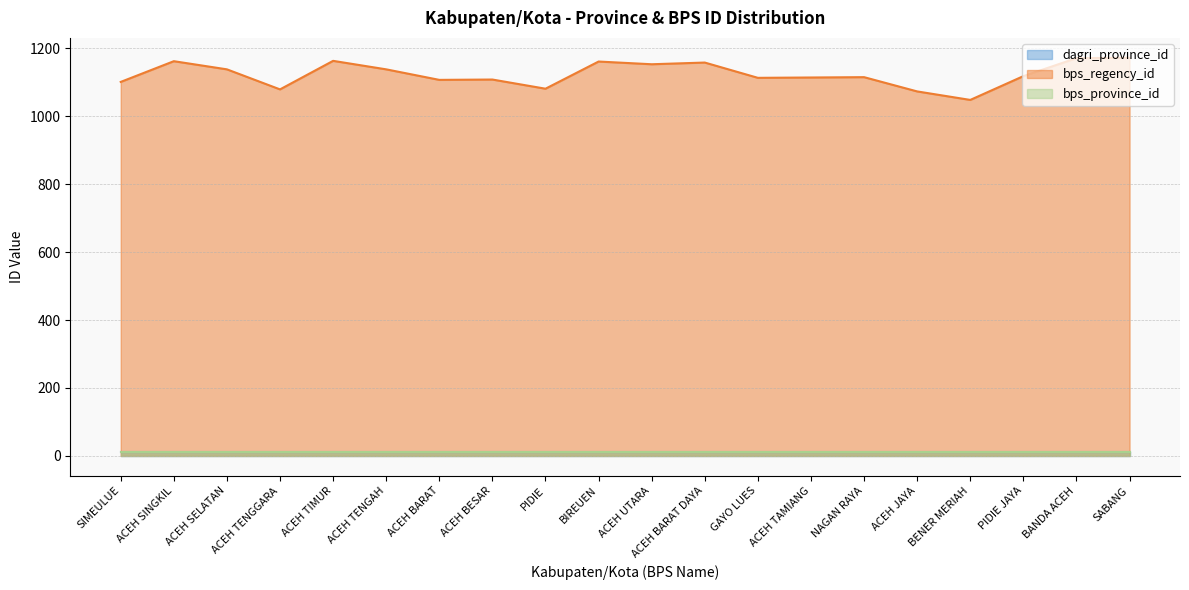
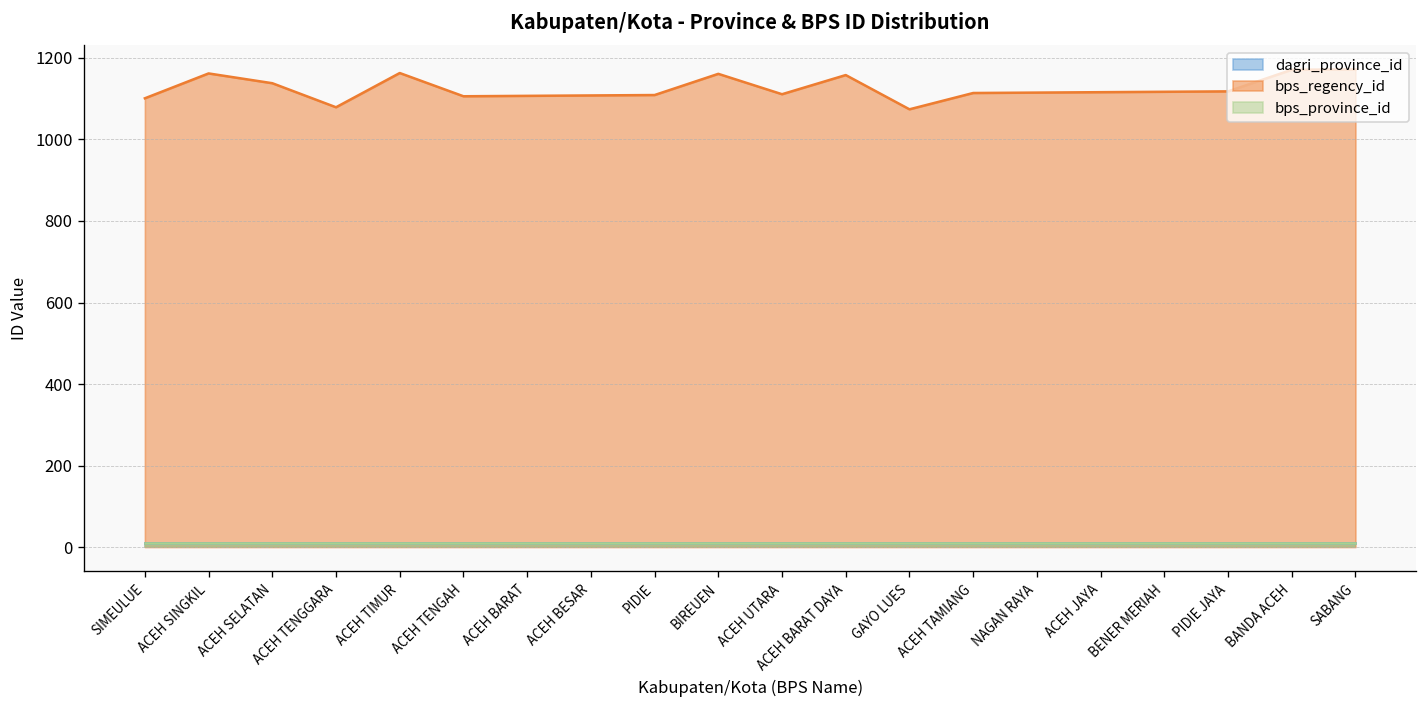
bps_regency_id, ACEH TENGAH: 1140 -> 1110
bps_regency_id, PIDIE: 1080 -> 1110
bps_regency_id, ACEH UTARA: 1150 -> 1110
bps_regency_id, GAYO LUES: 1110 -> 1070
bps_regency_id, ACEH JAYA: 1070 -> 1120
bps_regency_id, BENER MERIAH: 1050 -> 1120
